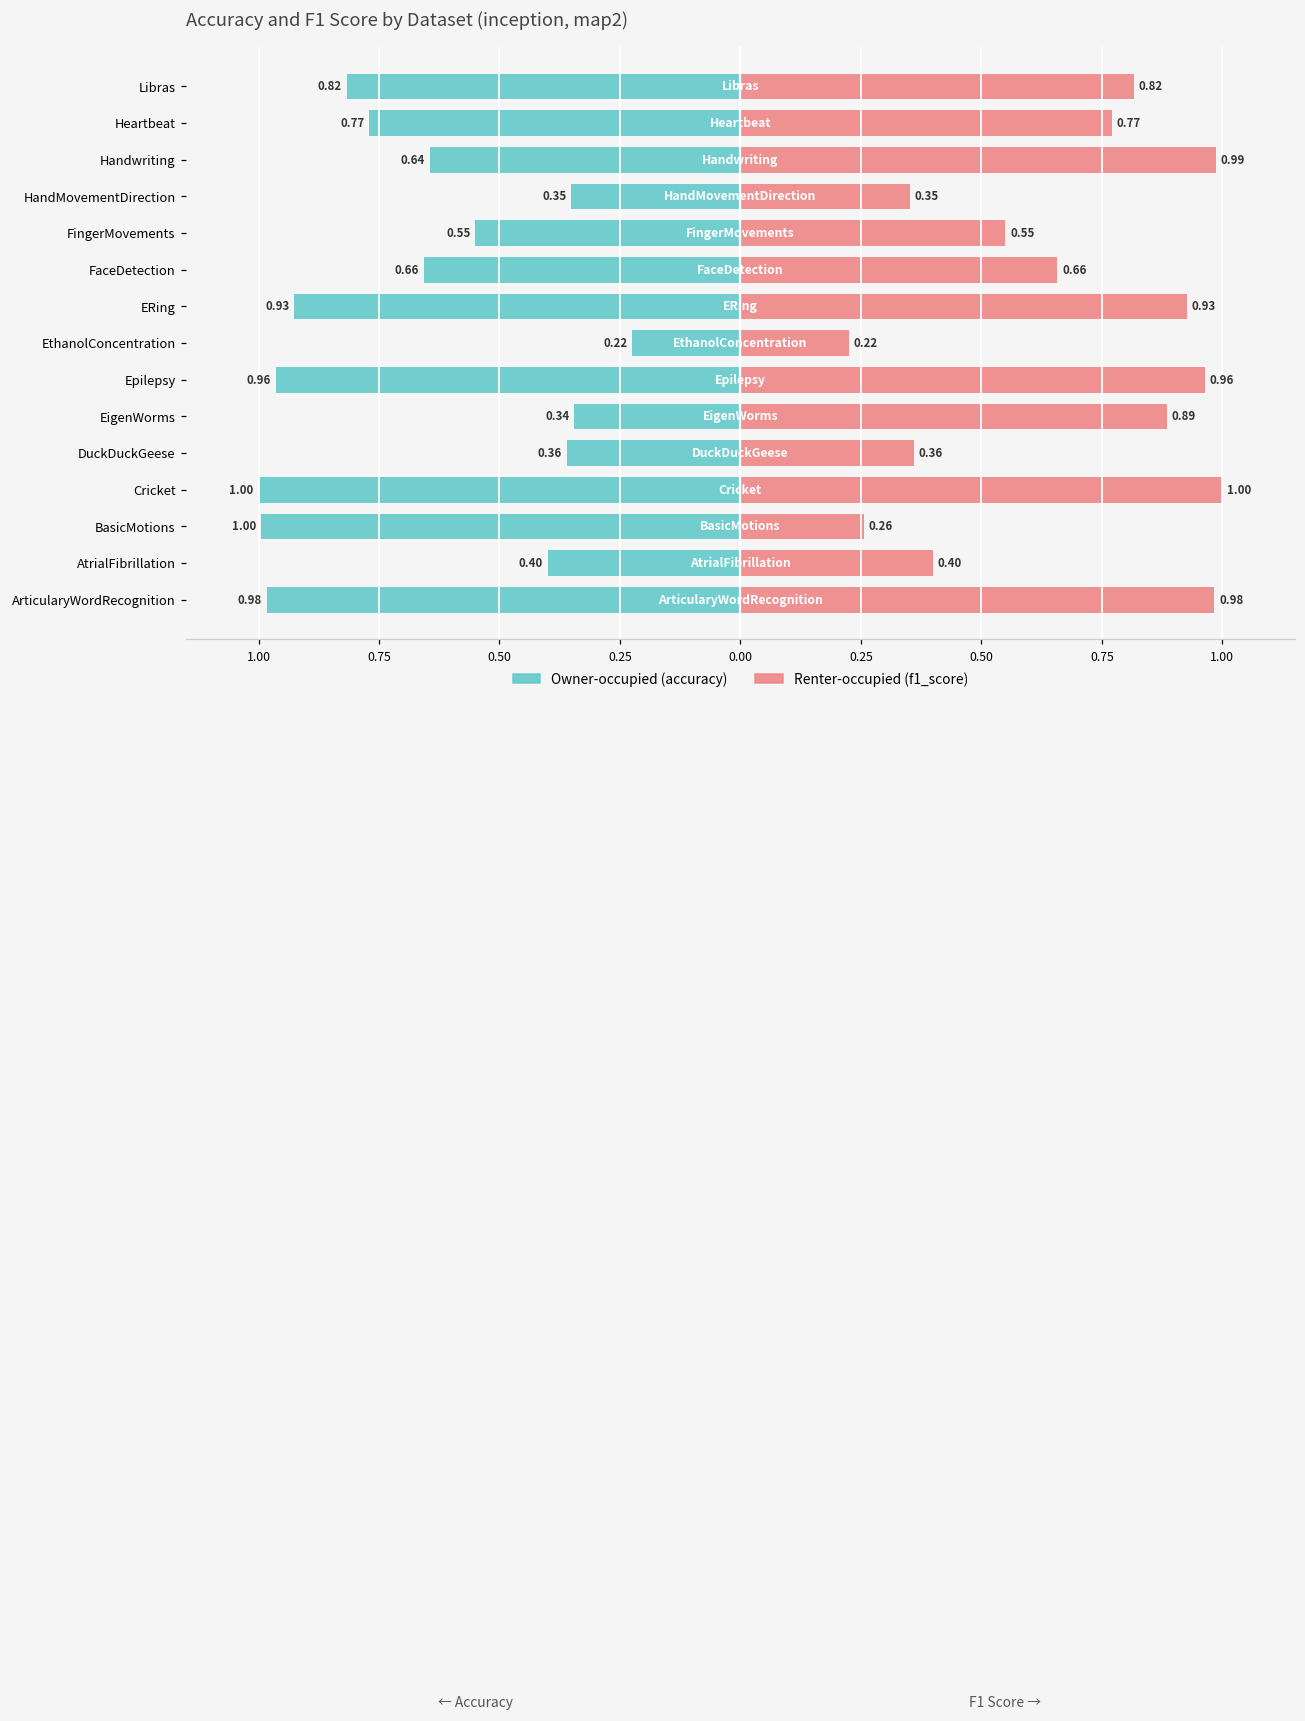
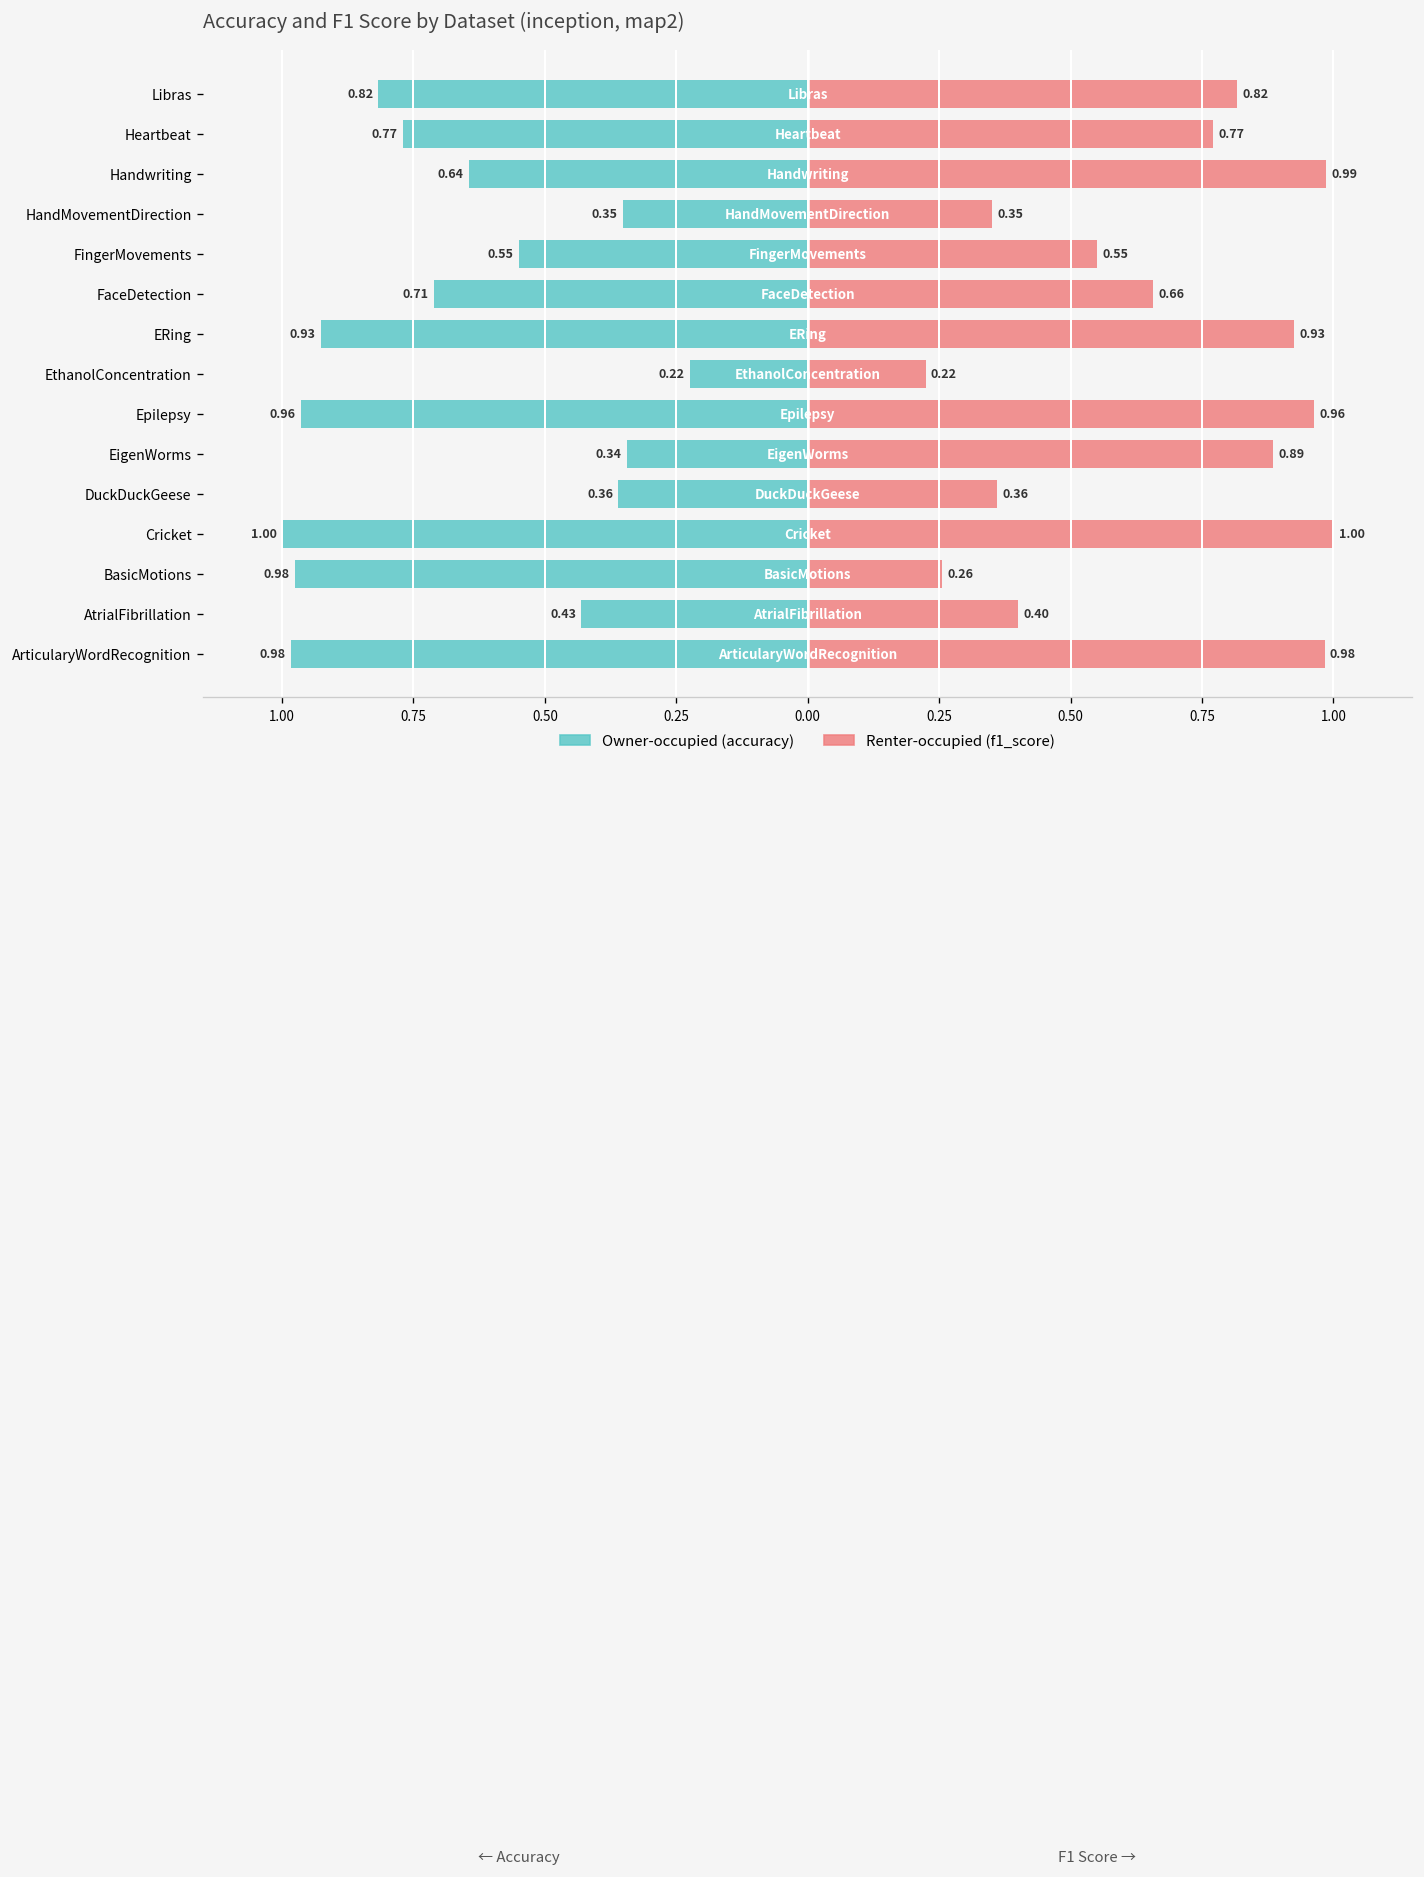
Owner-occupied (accuracy), FaceDetection: 0.66 -> 0.71
Owner-occupied (accuracy), BasicMotions: 1.00 -> 0.98
Owner-occupied (accuracy), AtrialFibrillation: 0.40 -> 0.43
